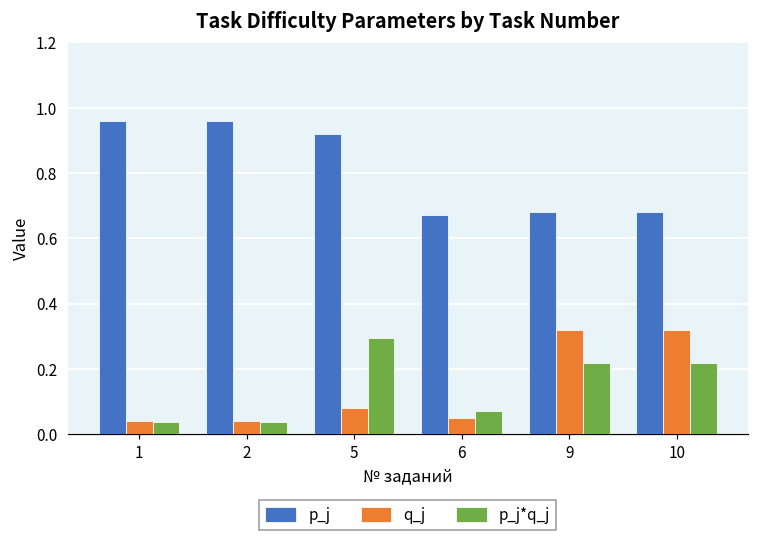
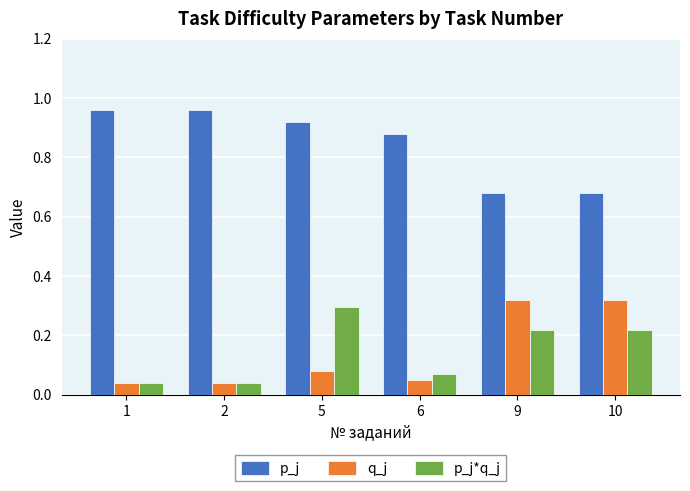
p_j, 6: 0.67 -> 0.88
